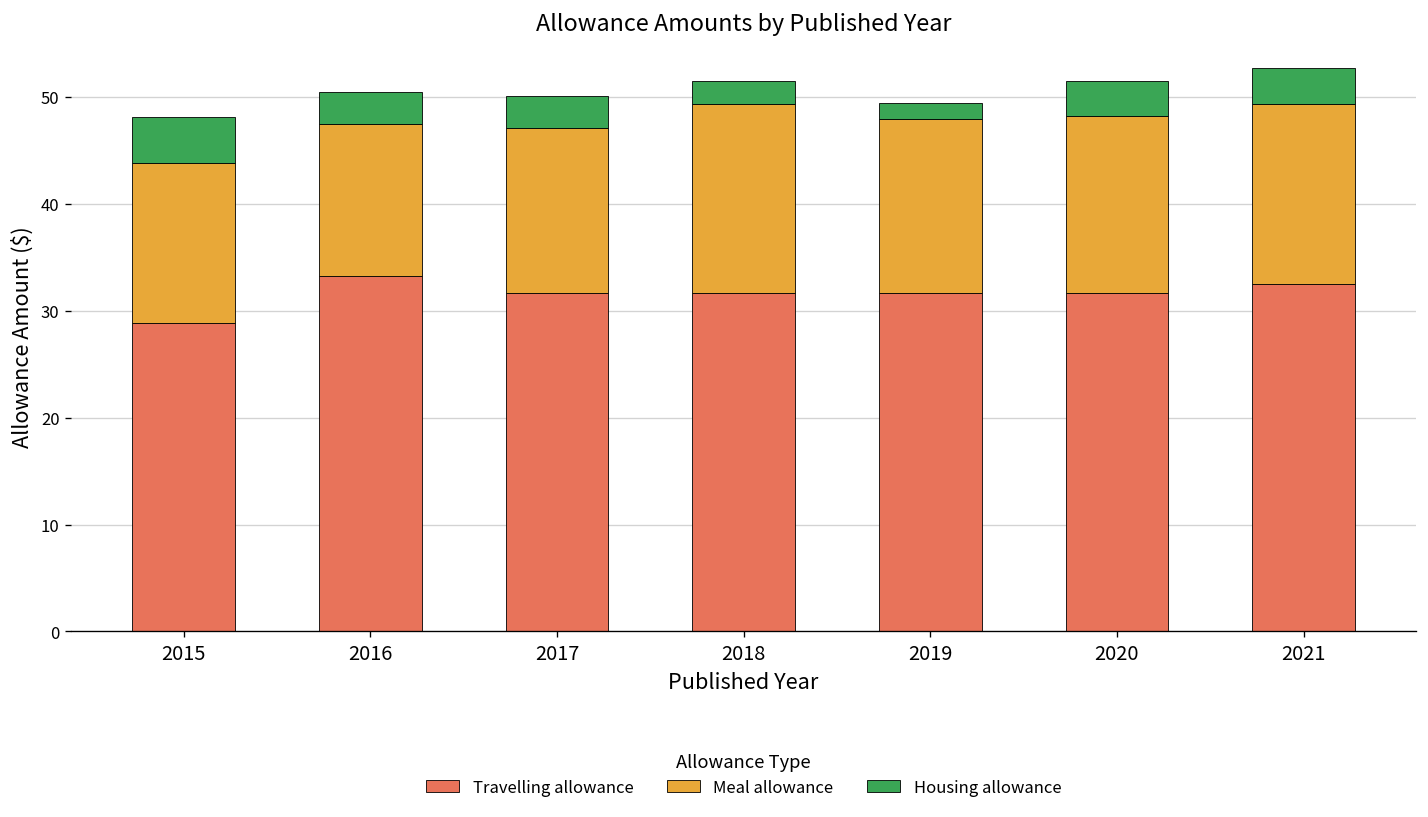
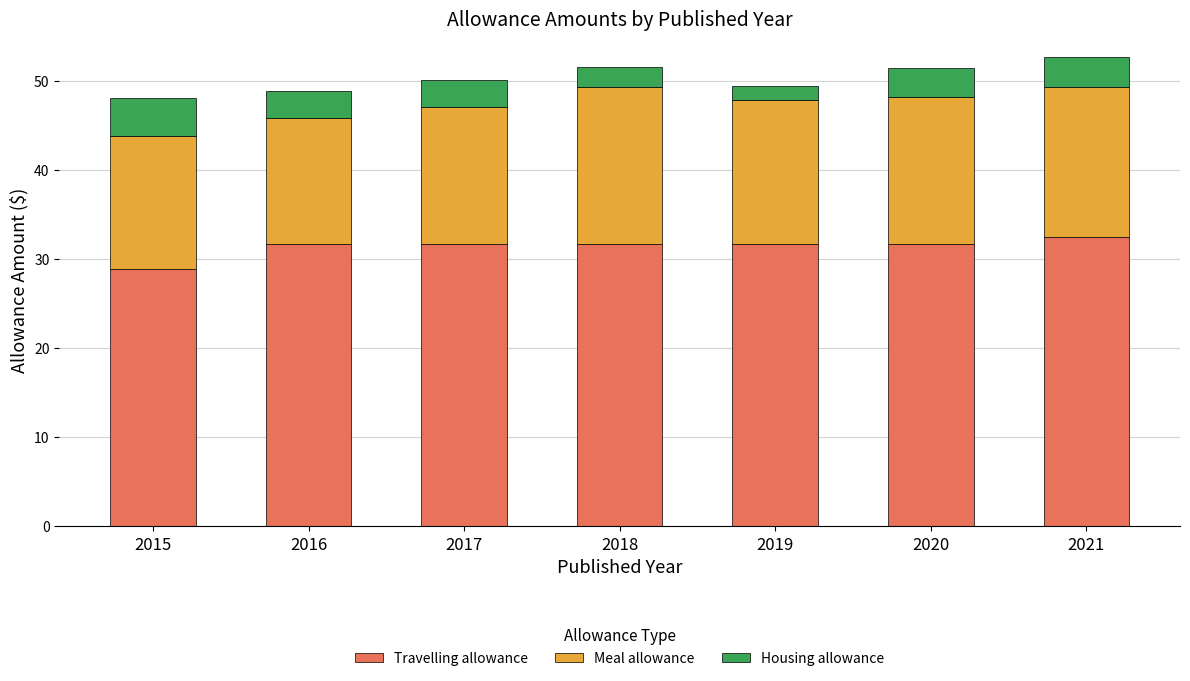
Travelling allowance, 2016: 33 -> 32
